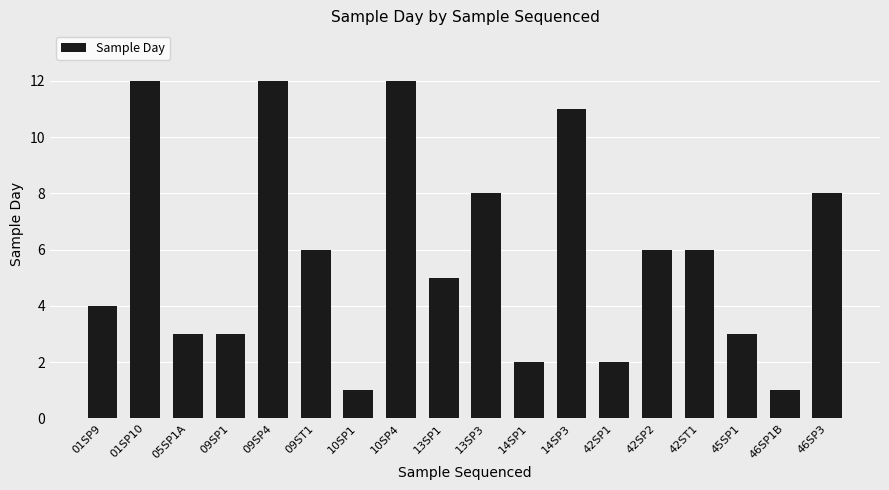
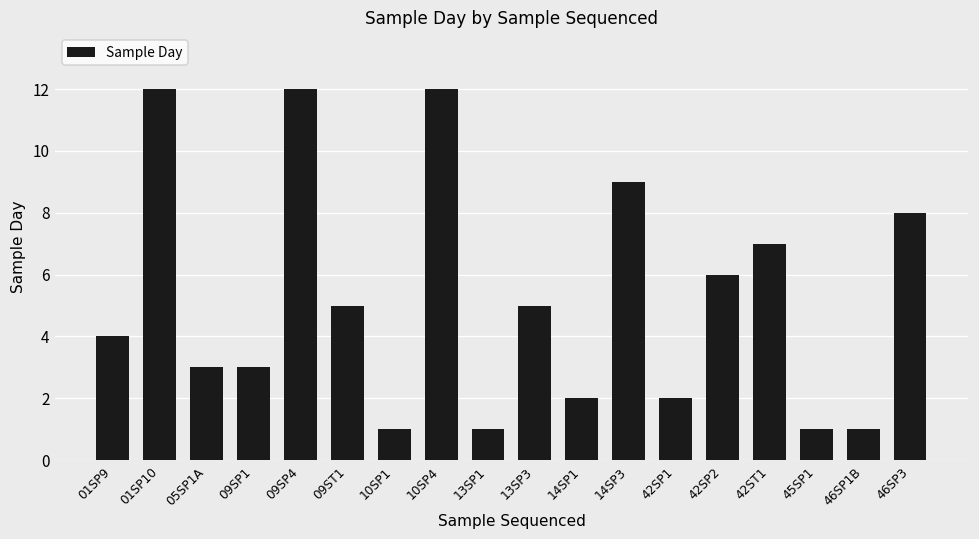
09ST1: 6 -> 5
13SP1: 5 -> 1
13SP3: 8 -> 5
14SP3: 11 -> 9
42ST1: 6 -> 7
45SP1: 3 -> 1
